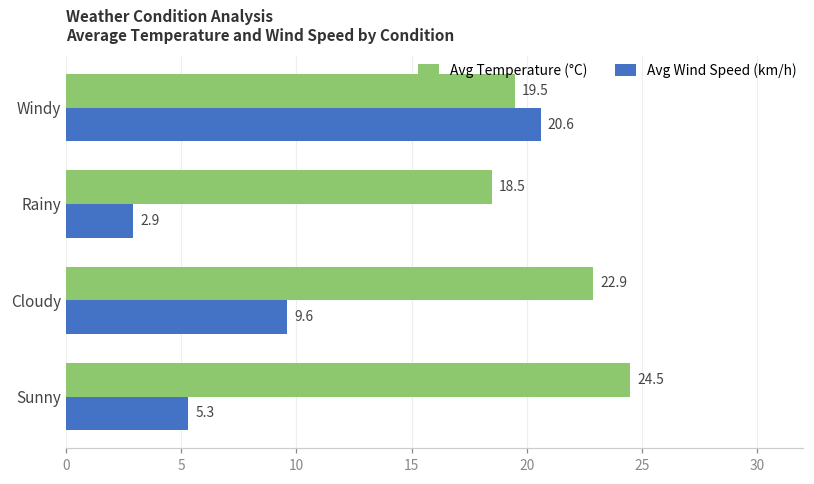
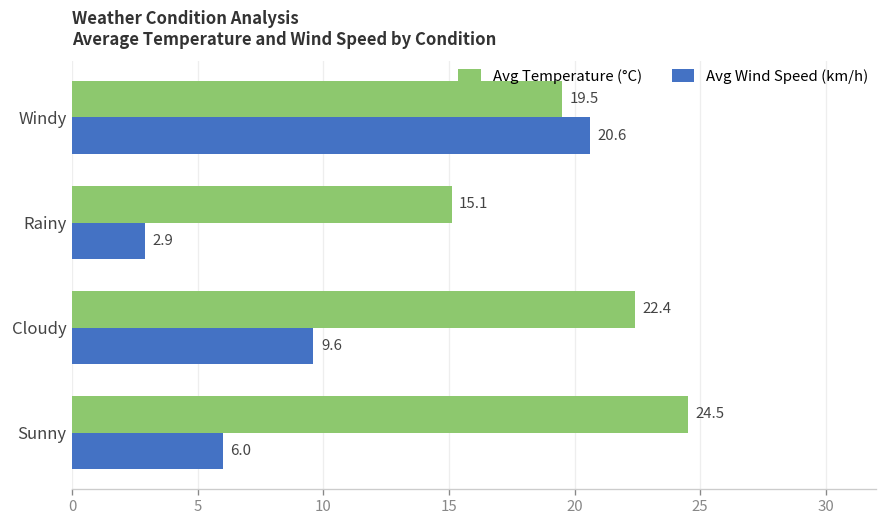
Avg Temperature (°C), Rainy: 18.5 -> 15.1
Avg Temperature (°C), Cloudy: 22.9 -> 22.4
Avg Wind Speed (km/h), Sunny: 5.3 -> 6.0
